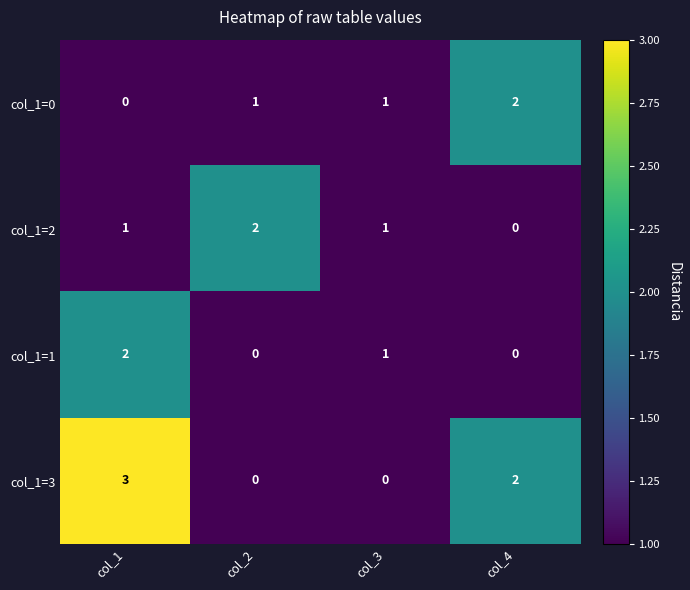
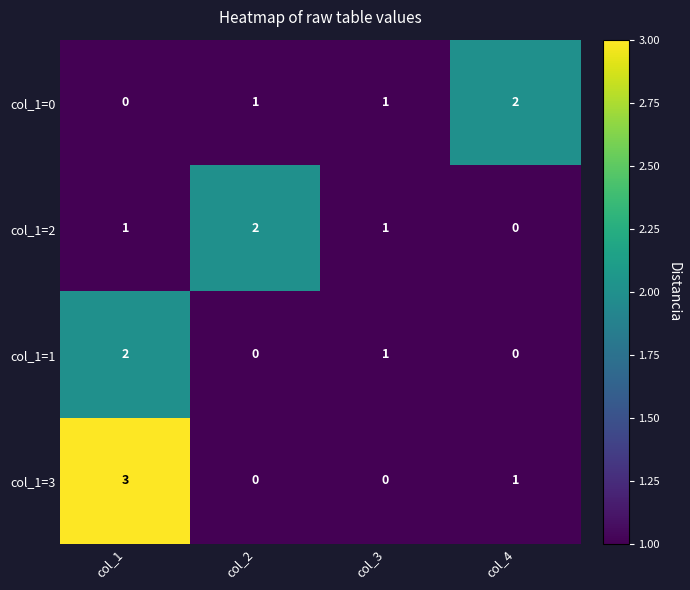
col_1=3, col_4: 2 -> 1
